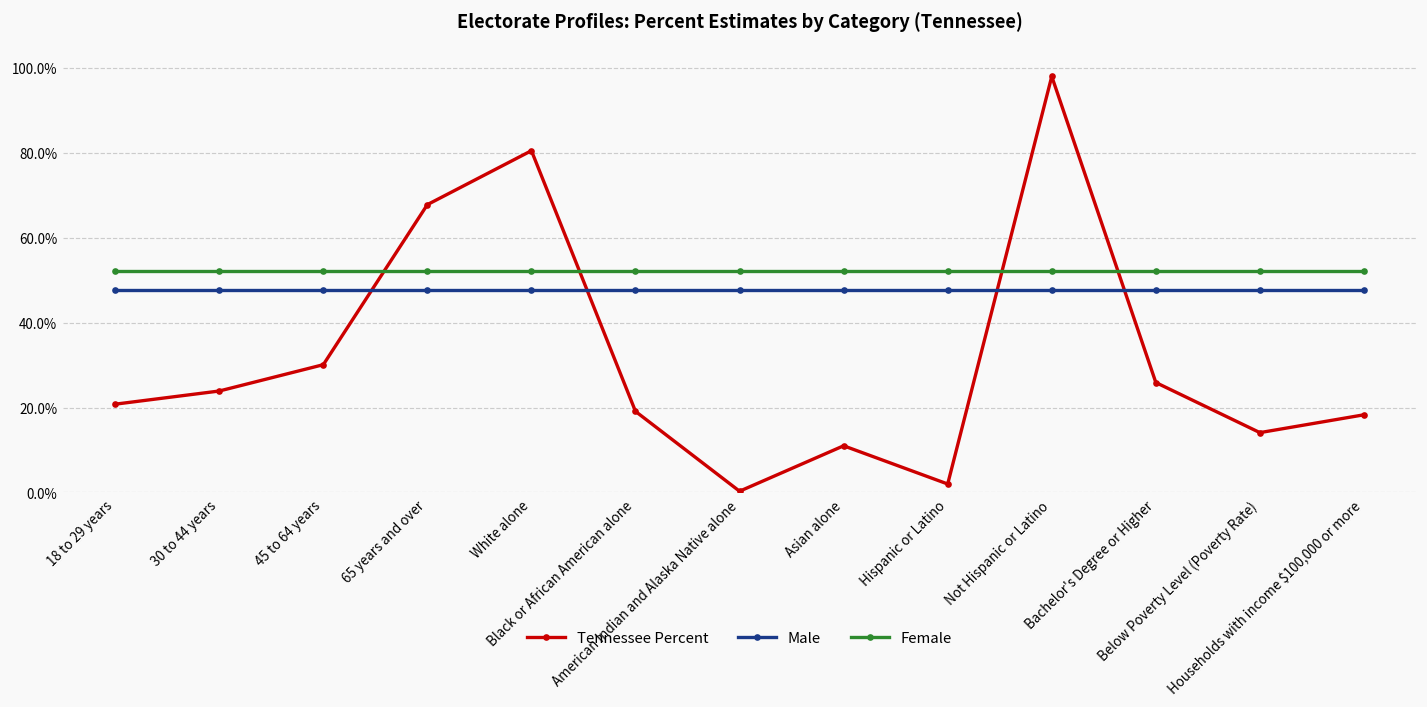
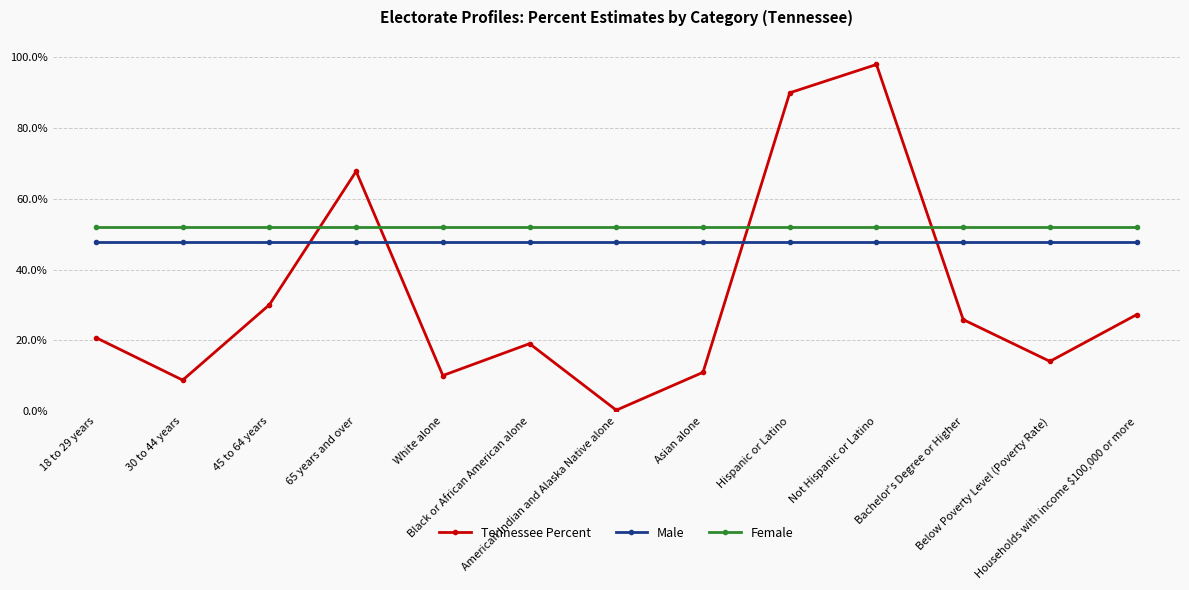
Tennessee Percent, 30 to 44 years: 24% -> 9%
Tennessee Percent, White alone: 81% -> 10%
Tennessee Percent, Hispanic or Latino: 2% -> 90%
Tennessee Percent, Households with income $100,000 or more: 18% -> 27%
